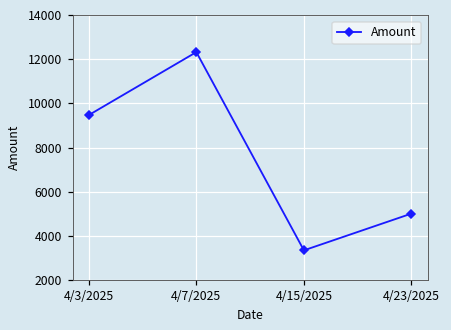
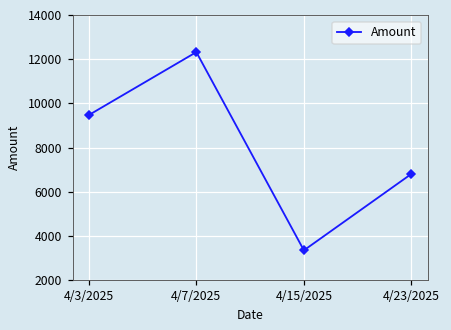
4/23/2025: 5000 -> 6800
